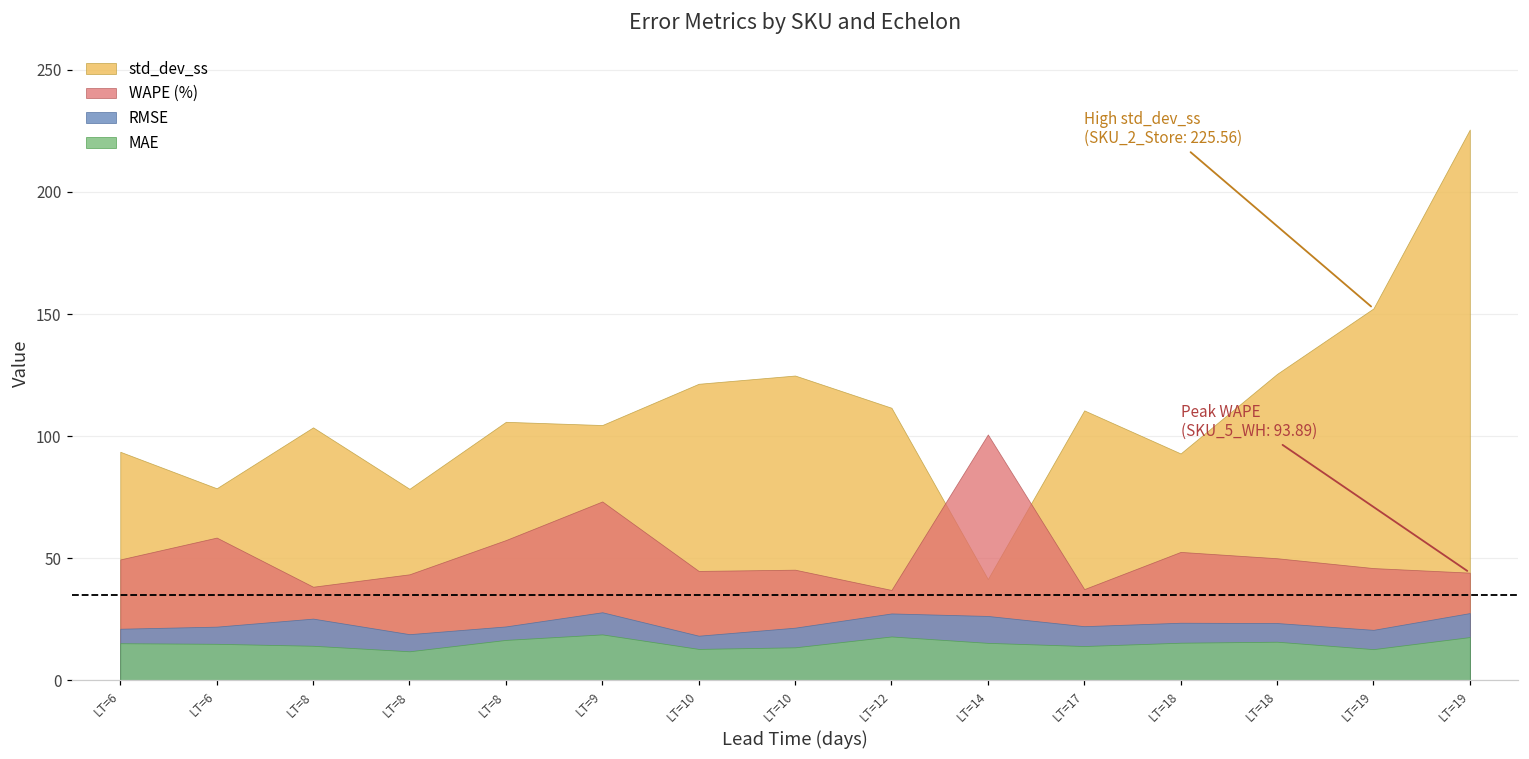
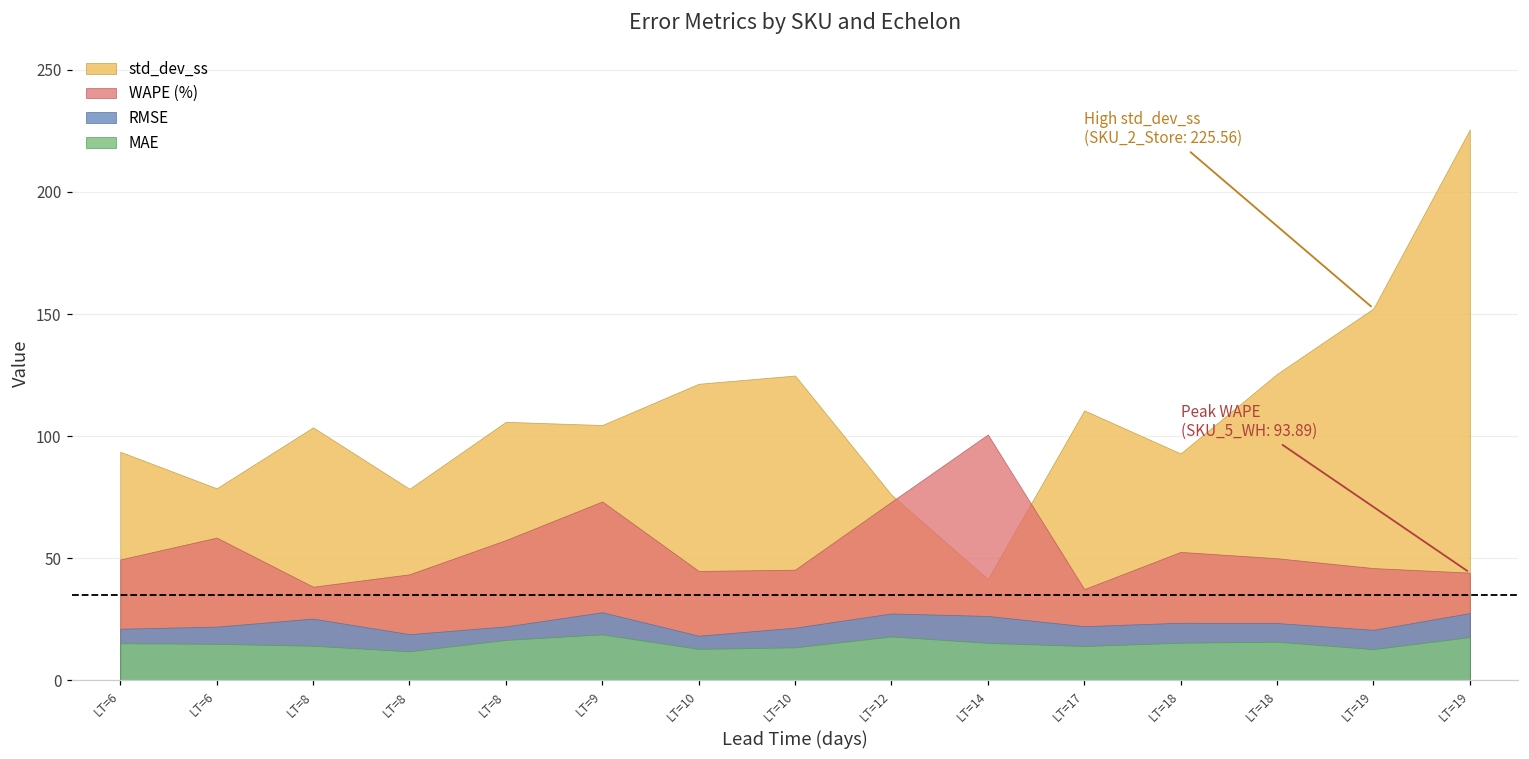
std_dev_ss, LT=12: 112 -> 76
WAPE (%), LT=12: 37 -> 73
